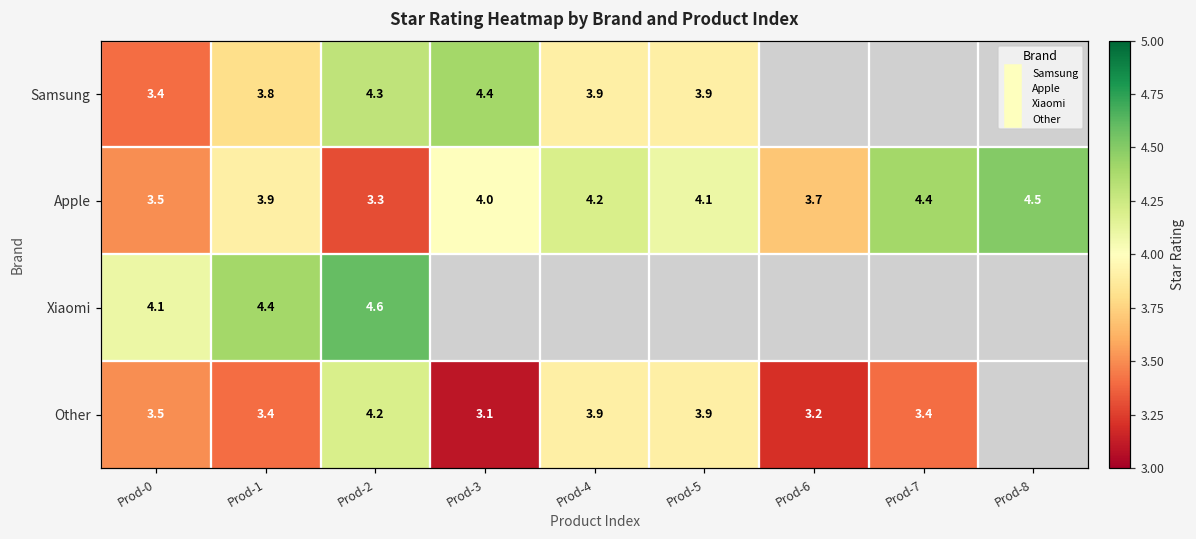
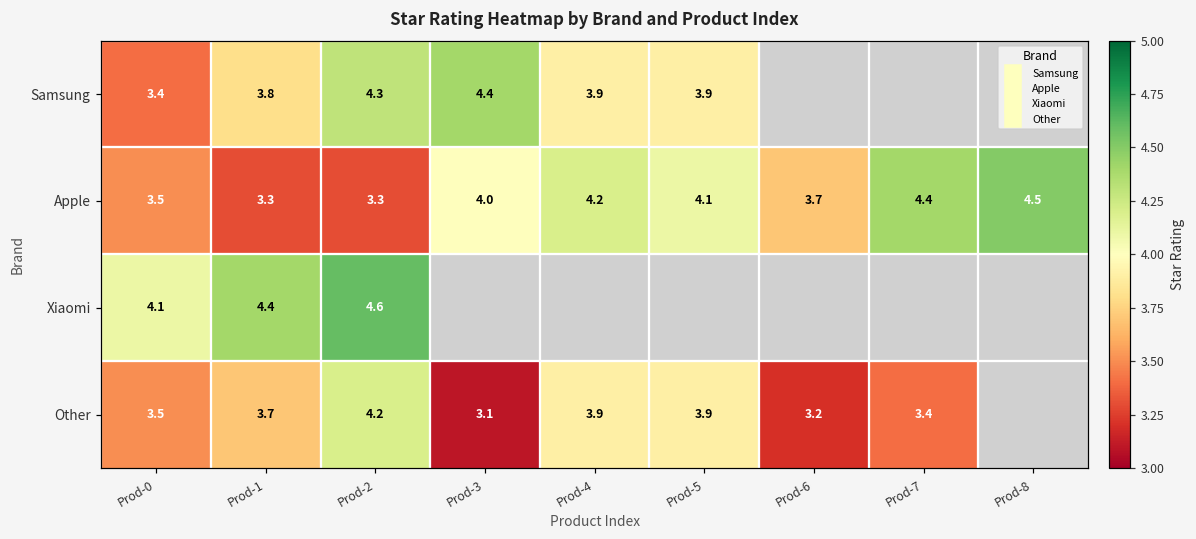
Apple, Prod-1: 3.9 -> 3.3
Other, Prod-1: 3.4 -> 3.7
